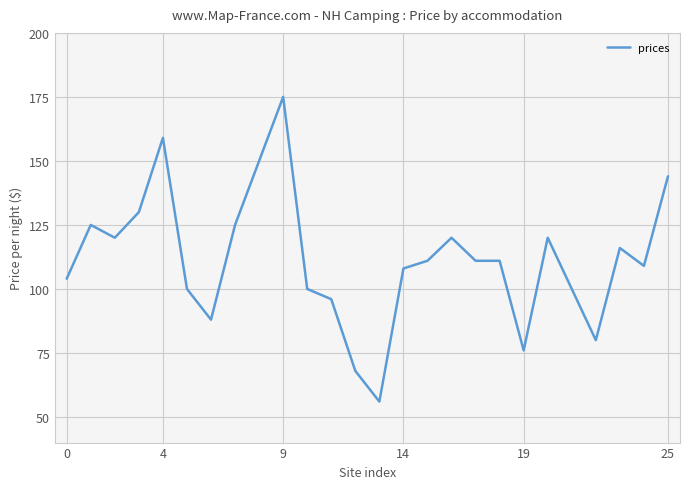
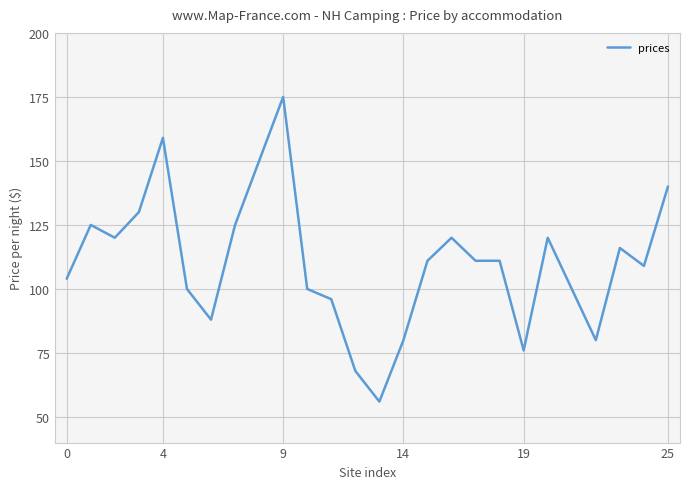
14: 108 -> 80
25: 144 -> 140
